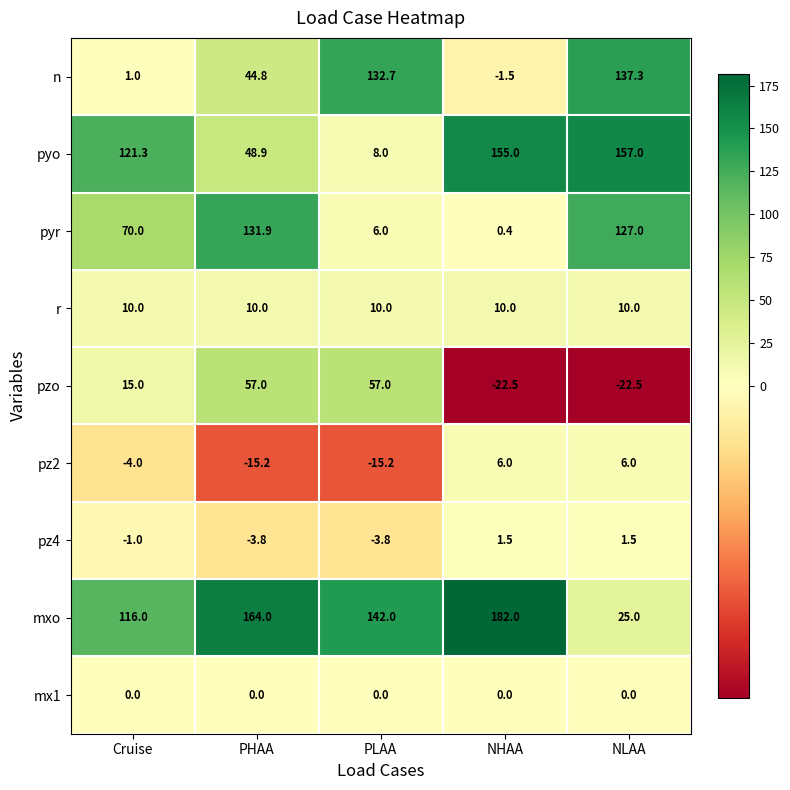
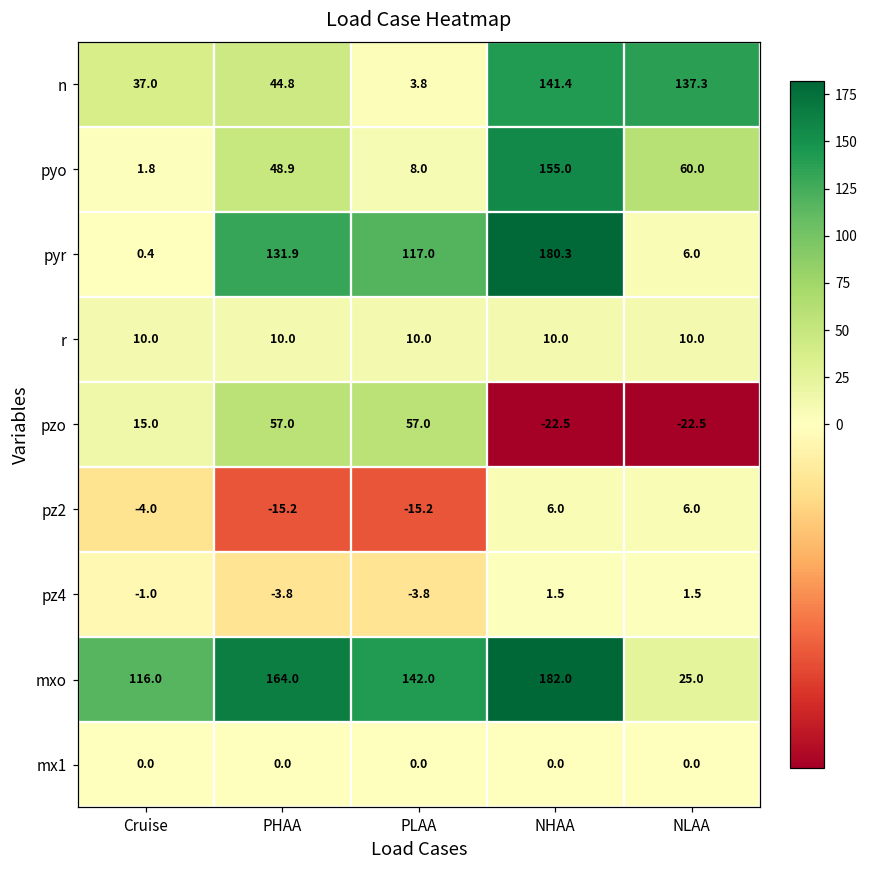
n, Cruise: 1.0 -> 37.0
n, PLAA: 132.7 -> 3.8
n, NHAA: -1.5 -> 141.4
pyo, Cruise: 121.3 -> 1.8
pyo, NLAA: 157.0 -> 60.0
pyr, Cruise: 70.0 -> 0.4
pyr, PLAA: 6.0 -> 117.0
pyr, NHAA: 0.4 -> 180.3
pyr, NLAA: 127.0 -> 6.0
